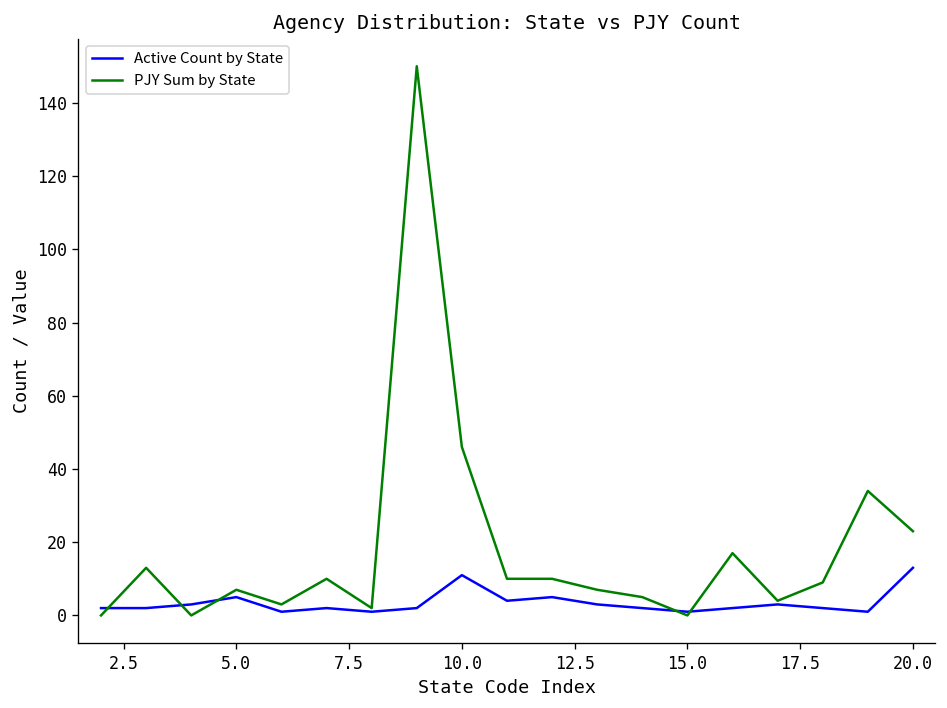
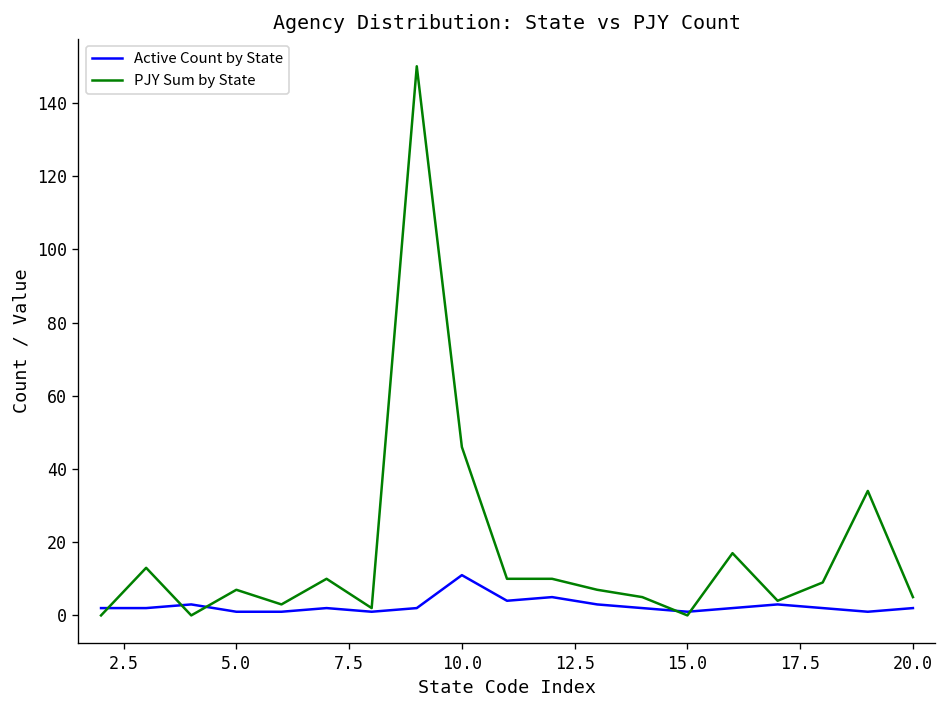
Active Count by State, 5.0: 5 -> 1
Active Count by State, 20.0: 13 -> 2
PJY Sum by State, 20.0: 23 -> 5
